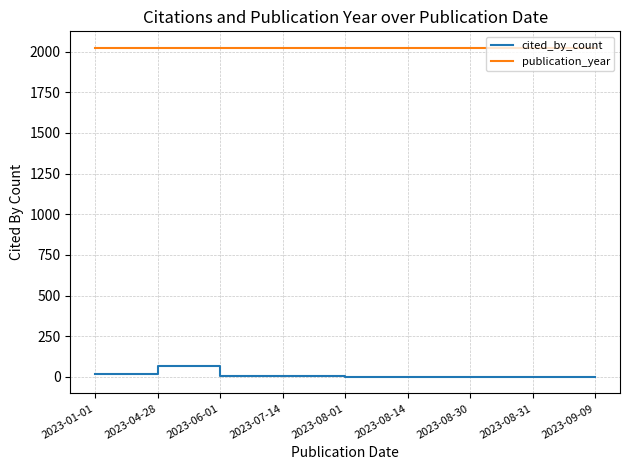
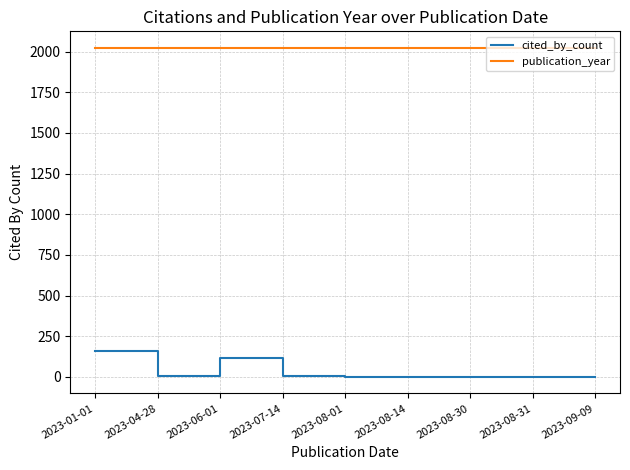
cited_by_count, 2023-01-01: 20 -> 160
cited_by_count, 2023-04-28: 70 -> 0
cited_by_count, 2023-06-01: 0 -> 120
